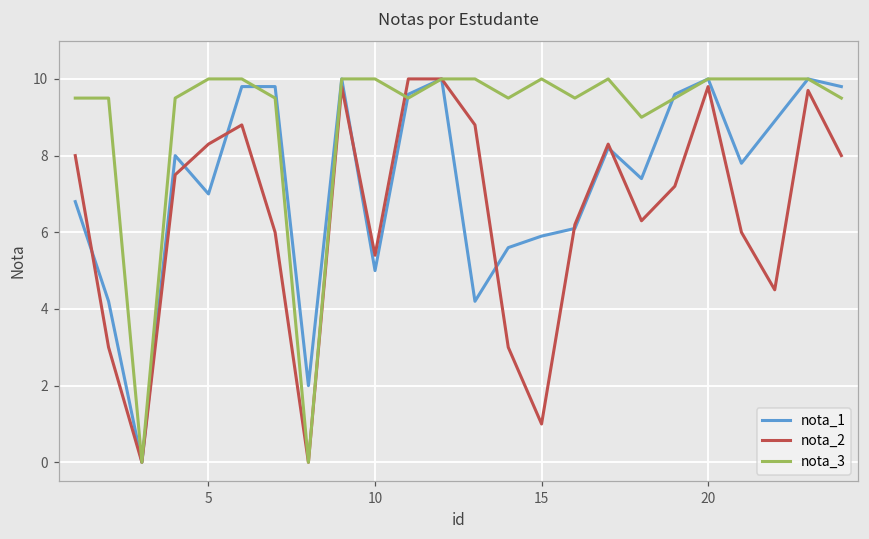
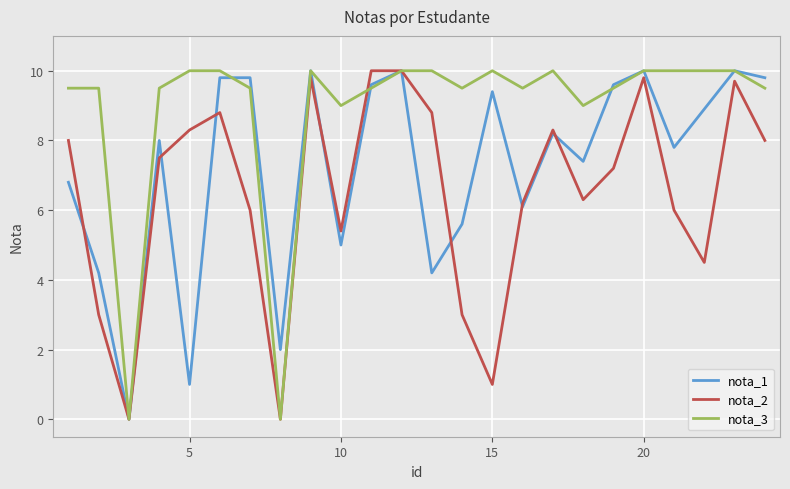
nota_1, 5: 7 -> 1
nota_3, 10: 10 -> 9
nota_1, 15: 5.9 -> 9.4
